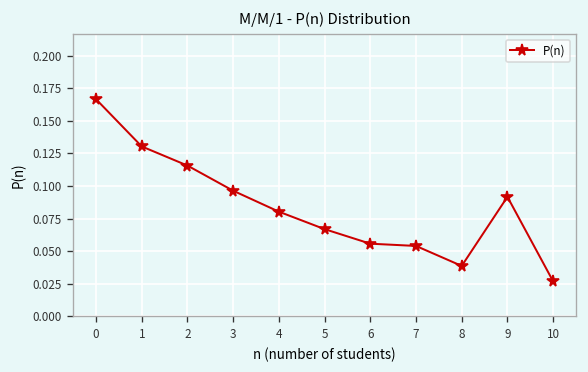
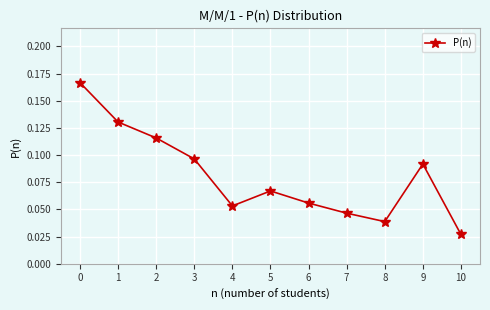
4: 0.080 -> 0.053
7: 0.054 -> 0.047
